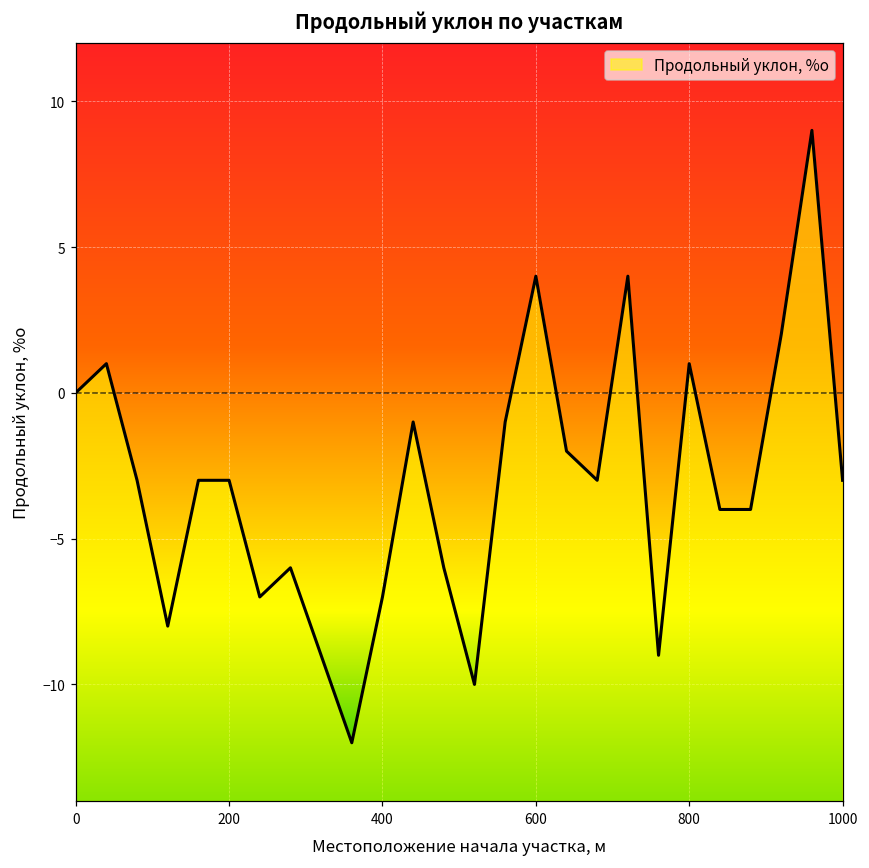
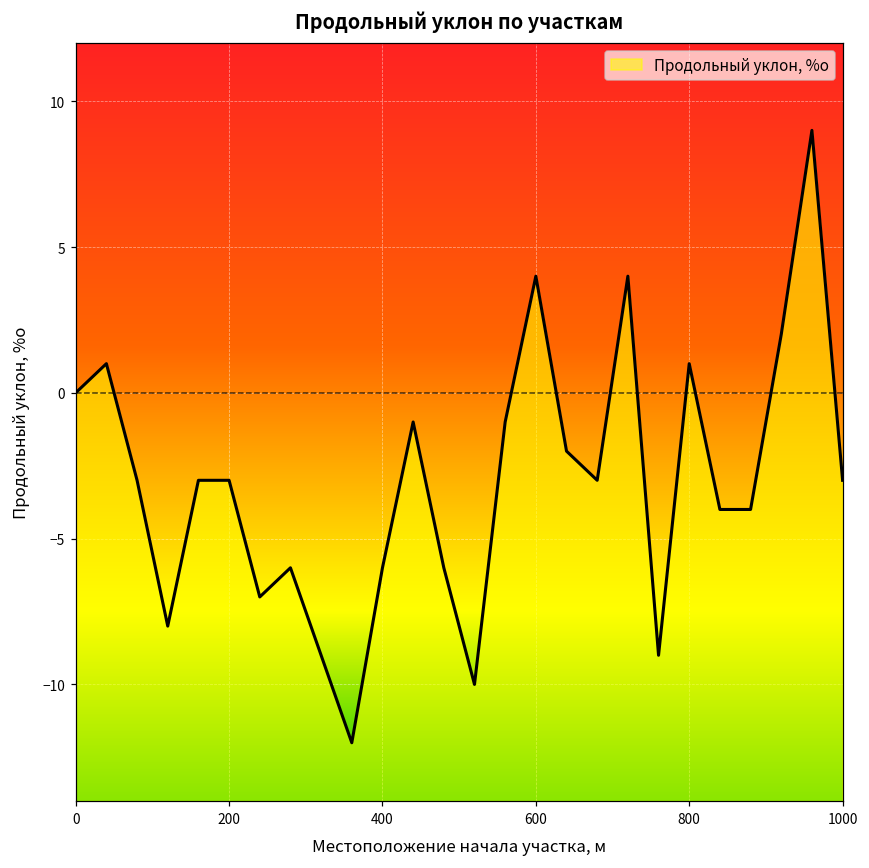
400: -7 -> -6
